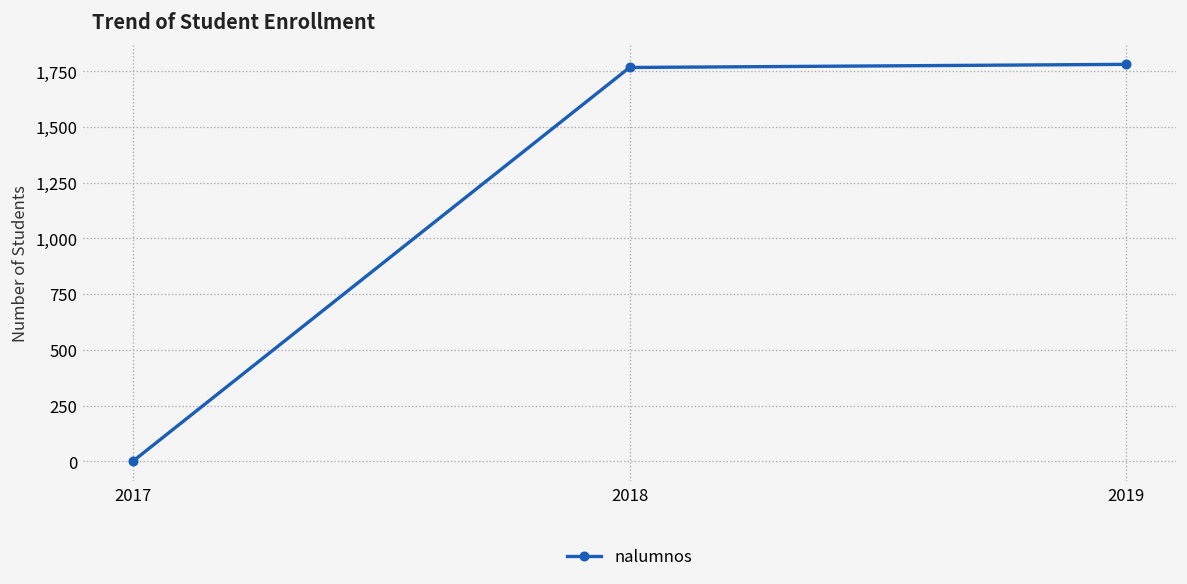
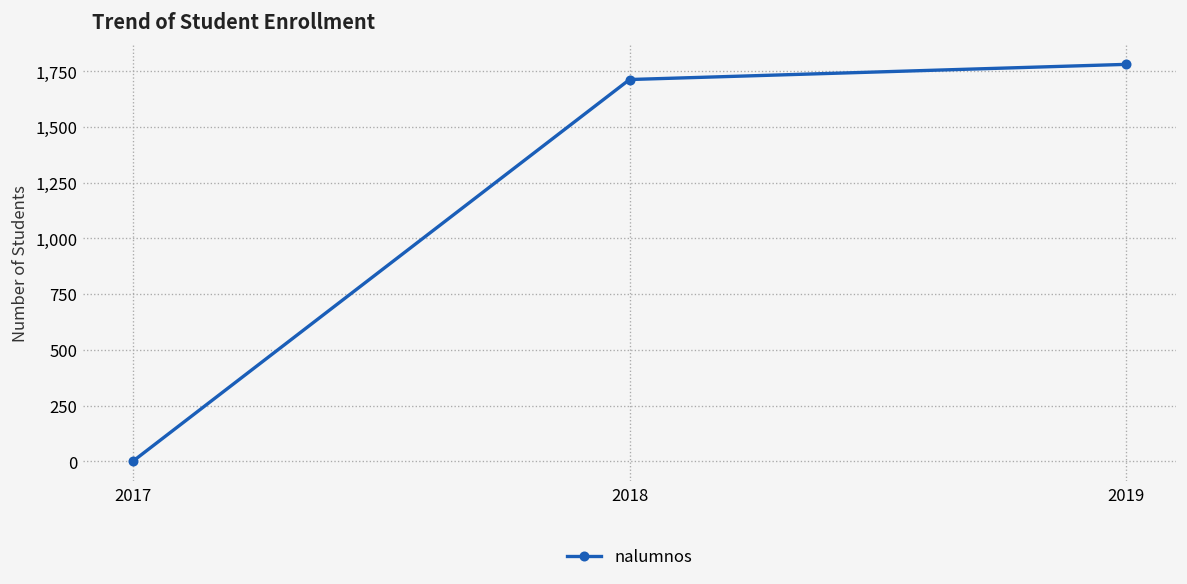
2018: 1,770 -> 1,710
